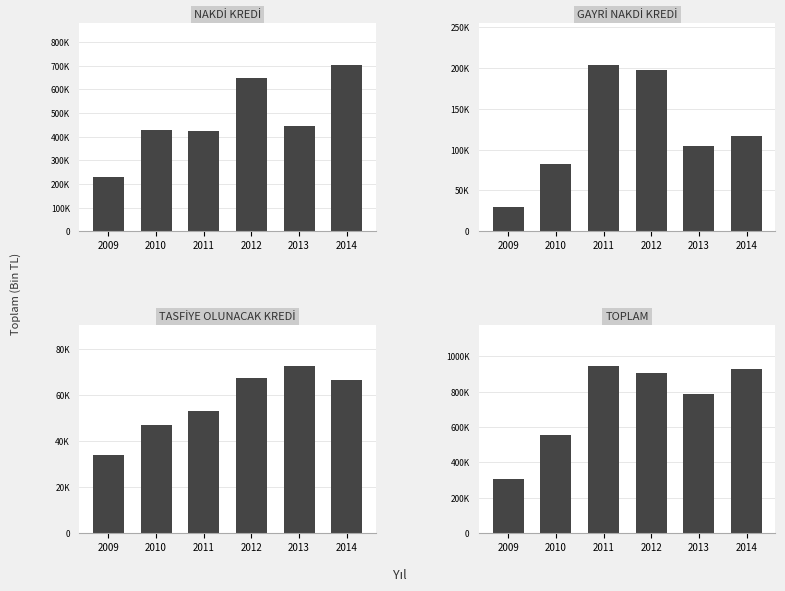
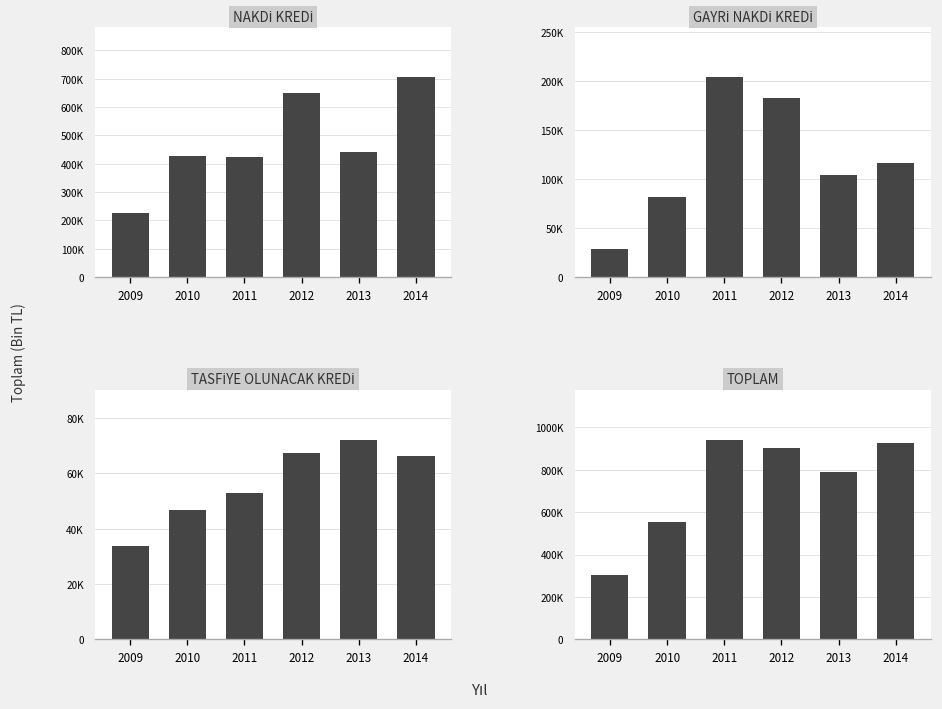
GAYRİ NAKDİ KREDİ, 2012: 200000 -> 180000
